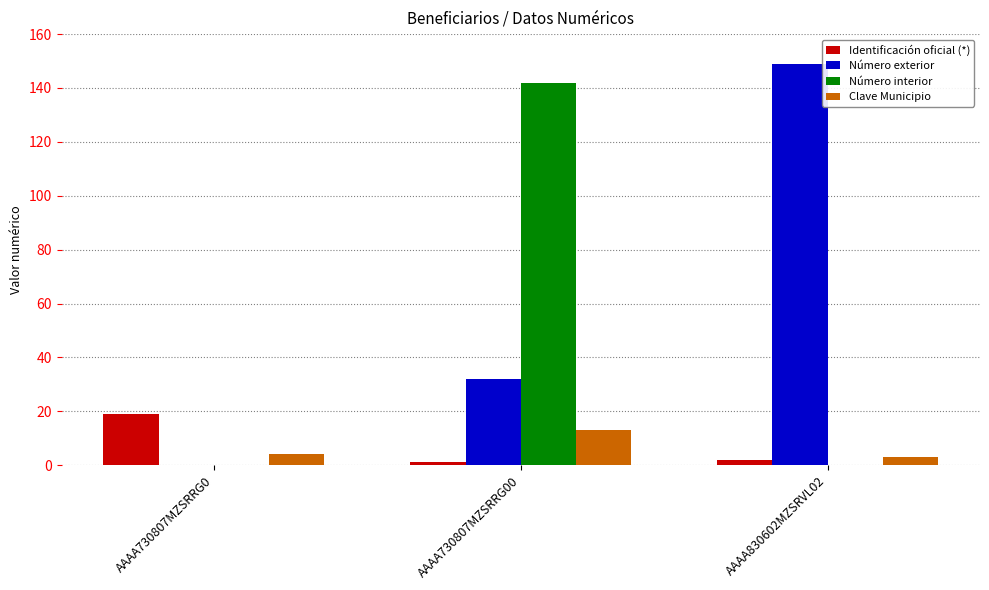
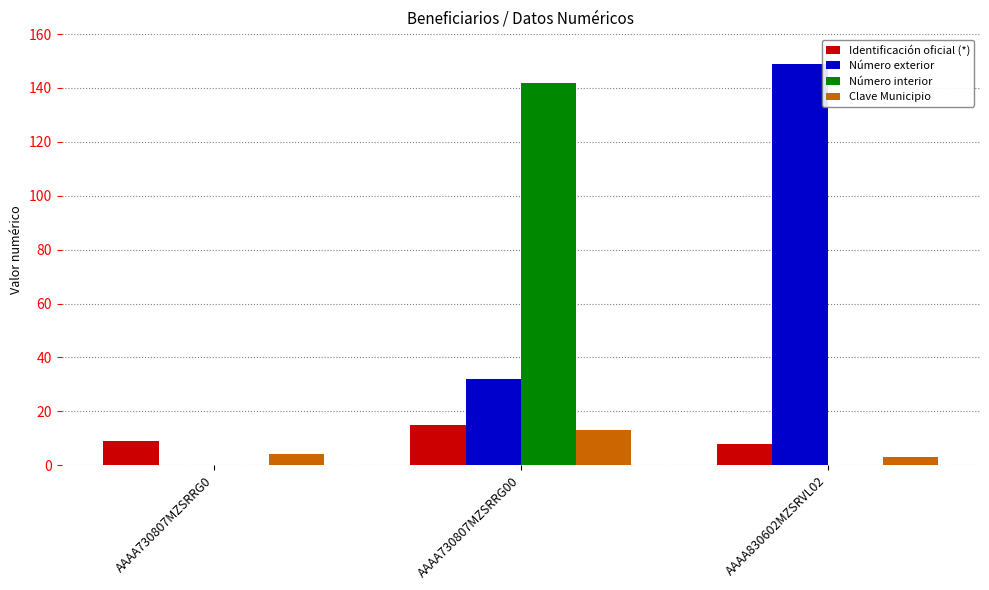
Identificación oficial (*), AAAA730807MZSRRG0: 19 -> 9
Identificación oficial (*), AAAA730807MZSRRG00: 1 -> 15
Identificación oficial (*), AAAA830602MZSRVL02: 2 -> 8
